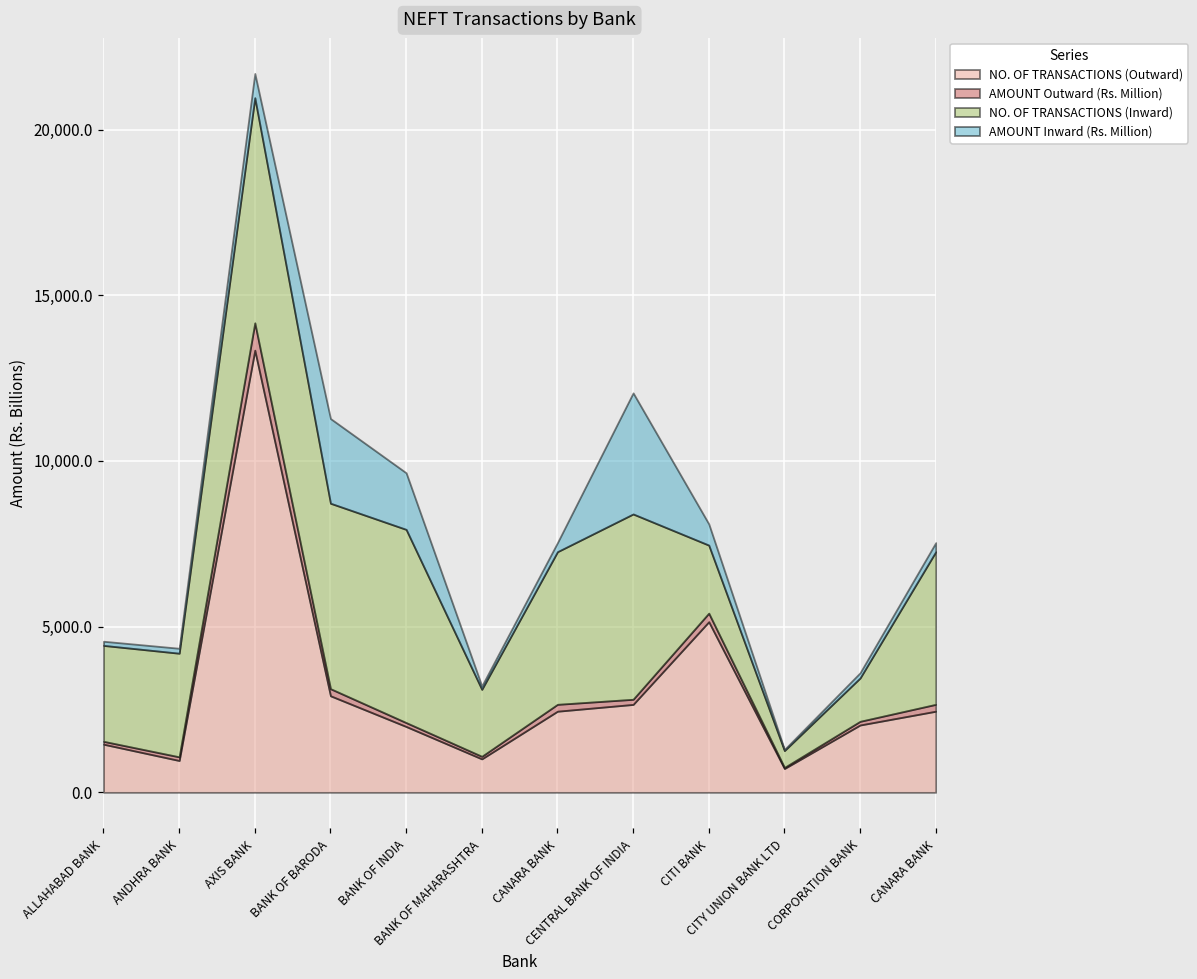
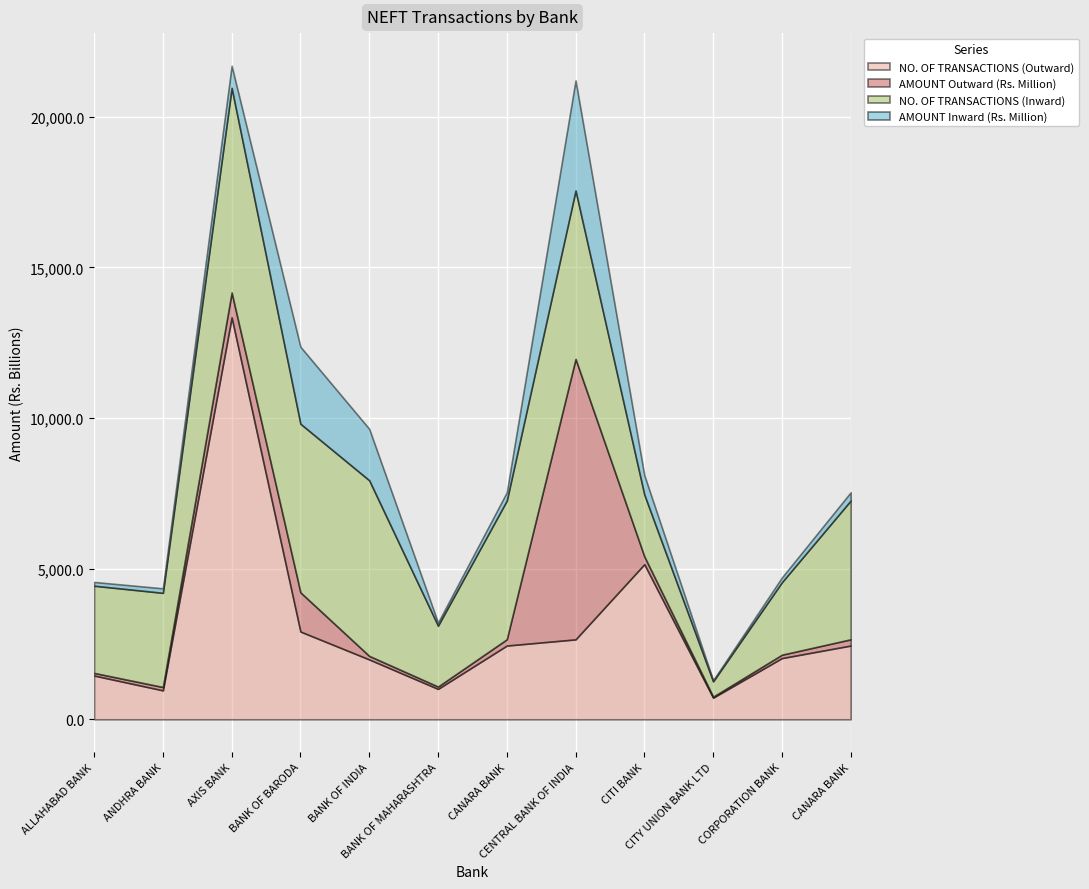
AMOUNT Outward (Rs. Million), BANK OF BARODA: 200 -> 1,300
AMOUNT Outward (Rs. Million), CENTRAL BANK OF INDIA: 200 -> 9,300
NO. OF TRANSACTIONS (Inward), CORPORATION BANK: 1,300 -> 2,400
